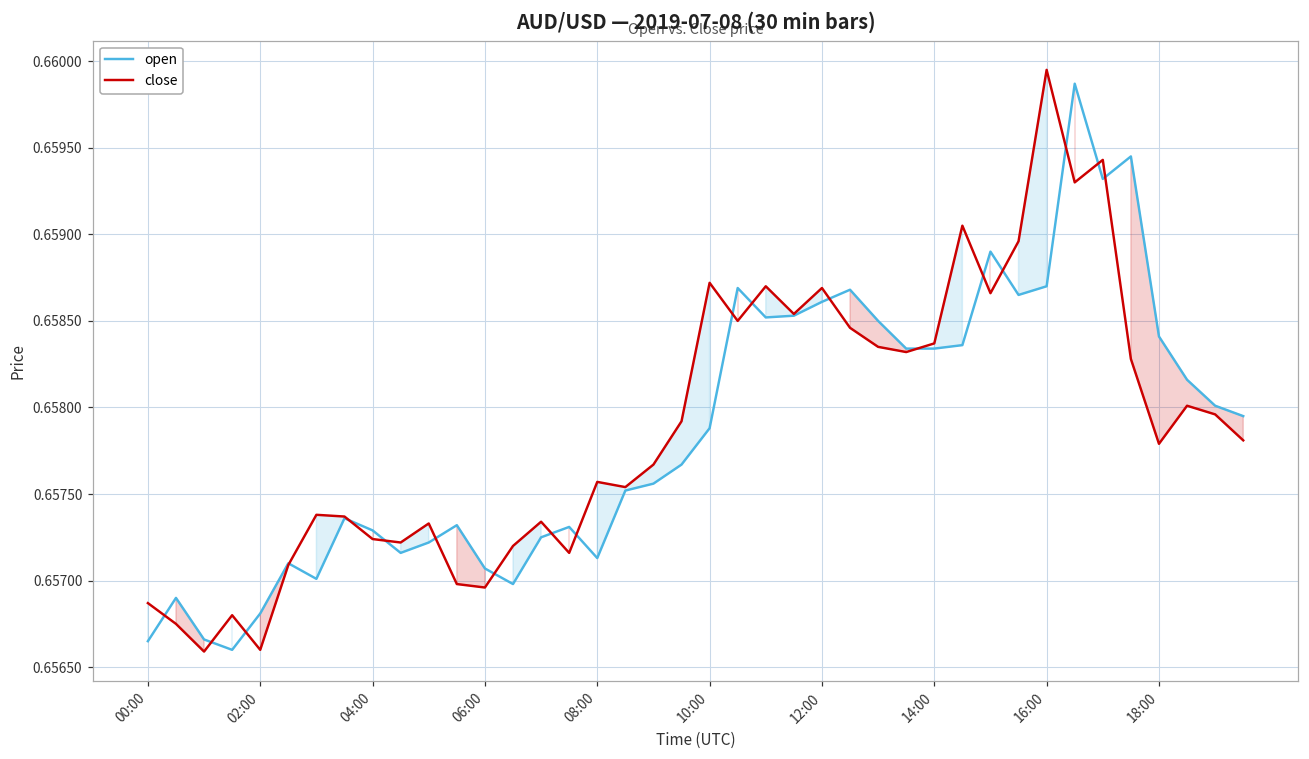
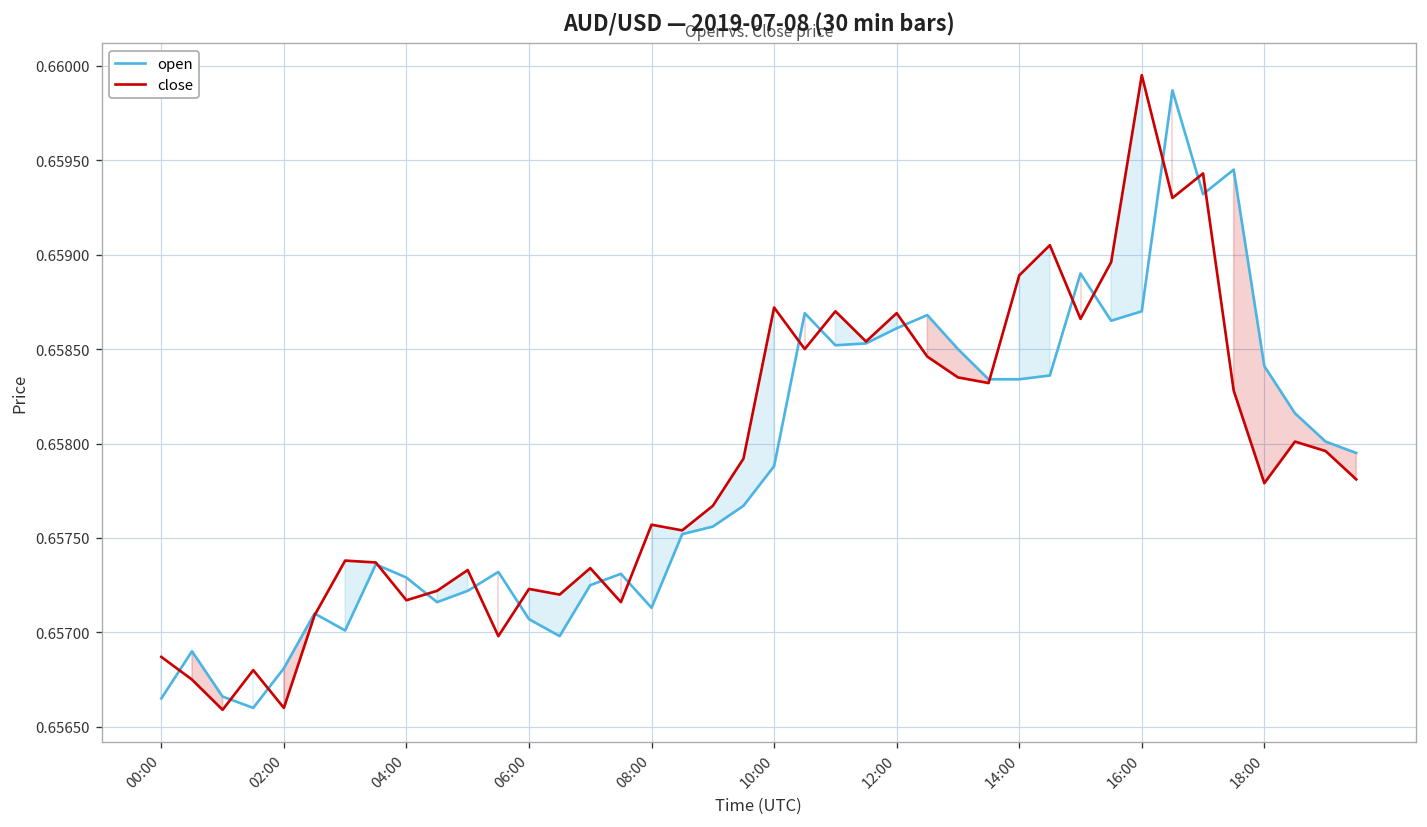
close, 04:00: 0.65724 -> 0.65717
close, 06:00: 0.65696 -> 0.65723
close, 14:00: 0.65837 -> 0.65889
